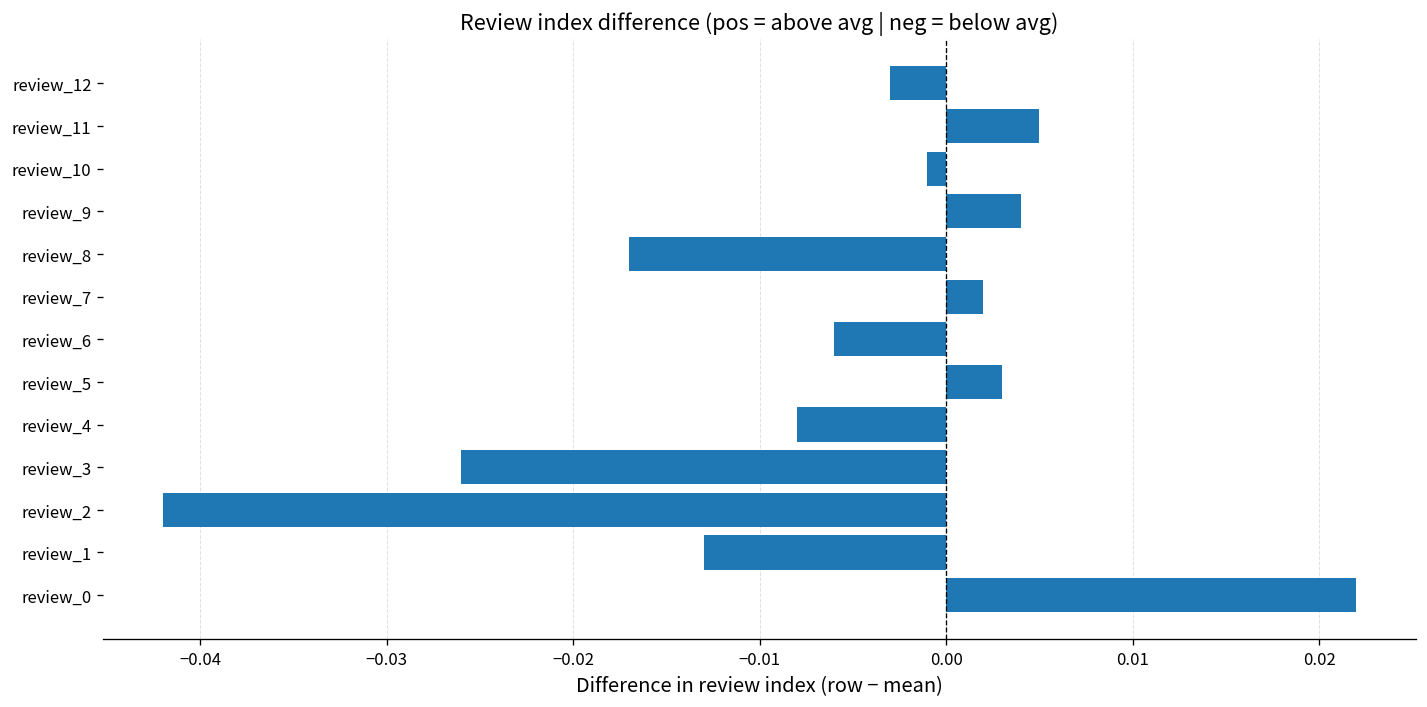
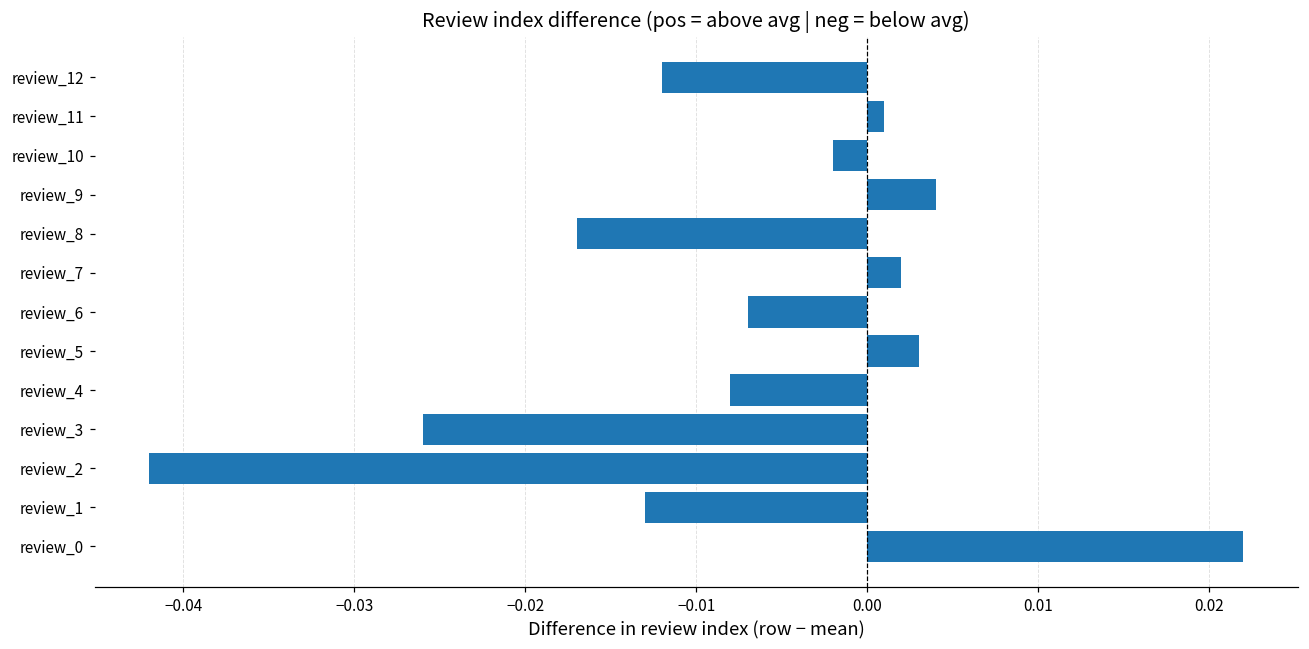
review_12: -0.003 -> -0.012
review_11: 0.005 -> 0.001
review_10: -0.001 -> -0.002
review_6: -0.006 -> -0.007
